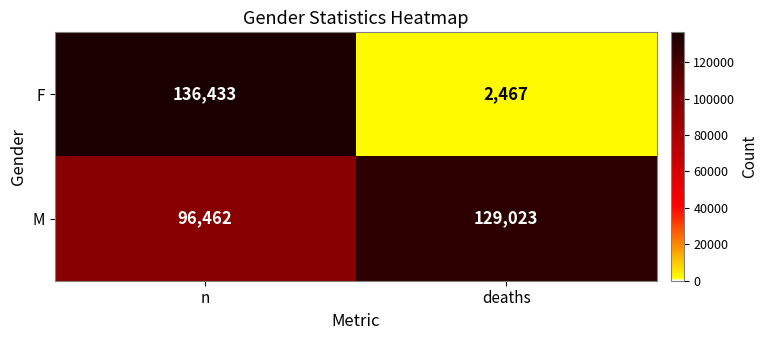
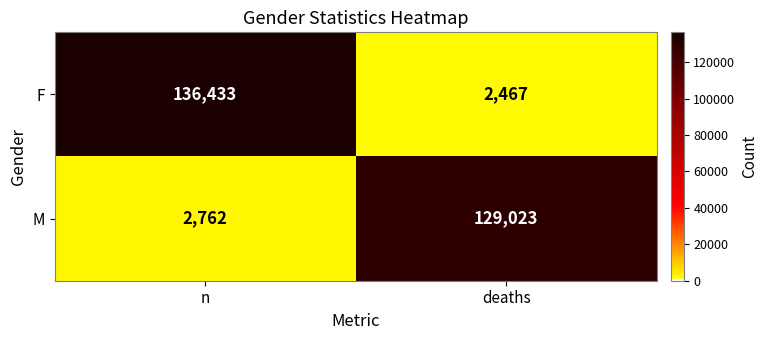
M, n: 96,462 -> 2,762
